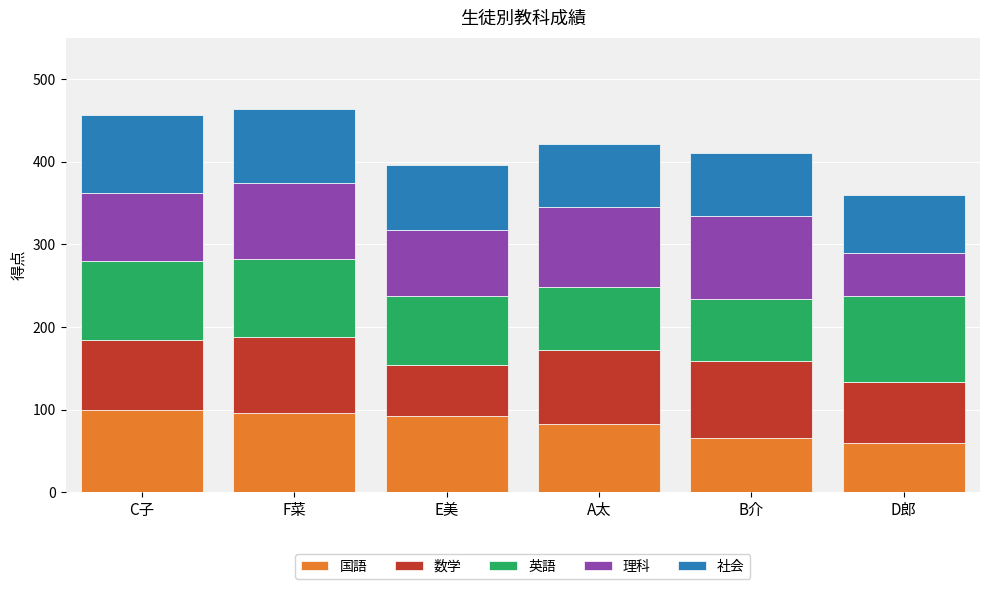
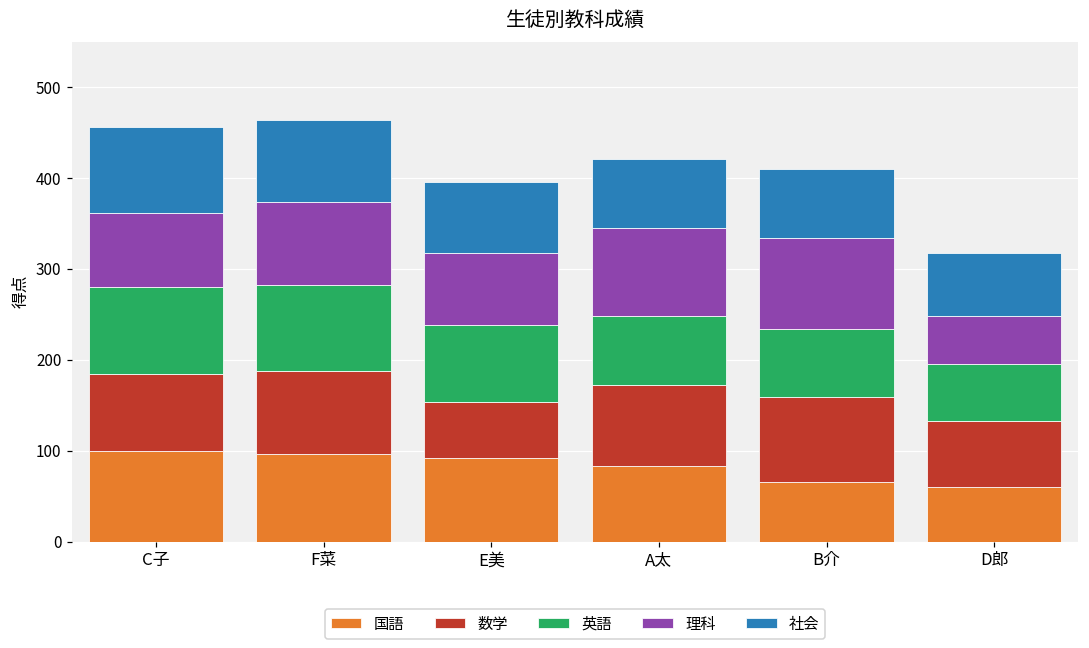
英語, D郎: 110 -> 60
